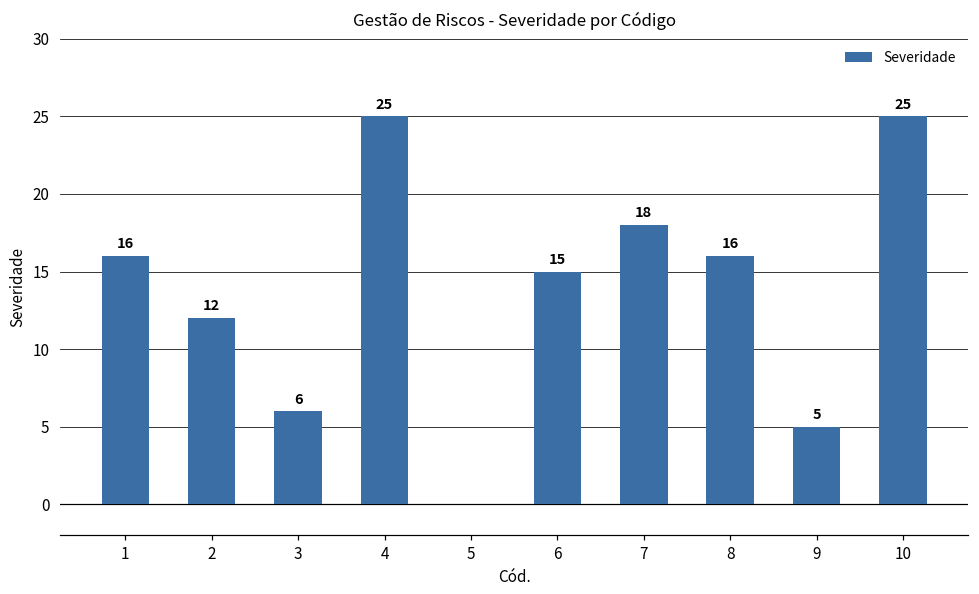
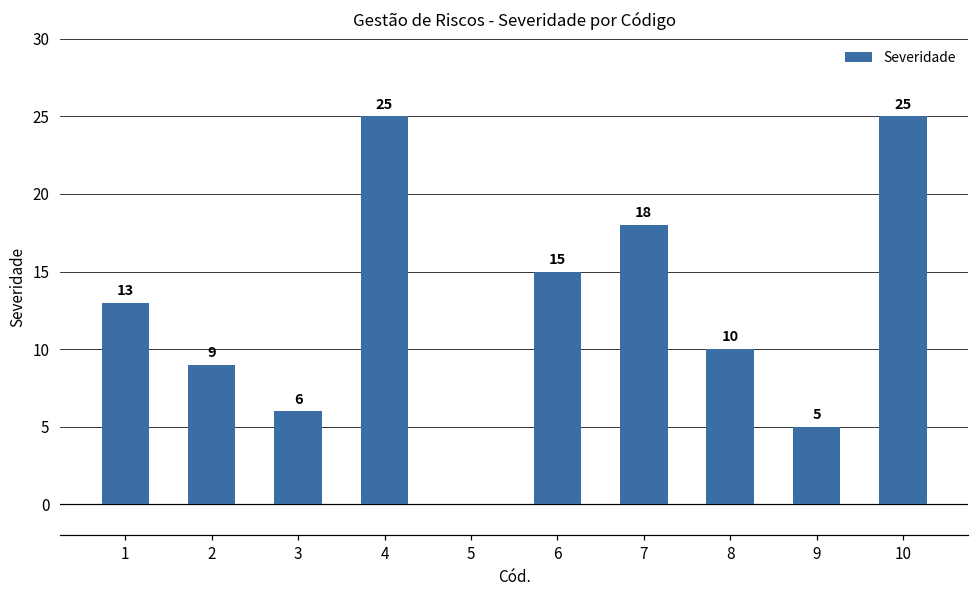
1: 16 -> 13
2: 12 -> 9
8: 16 -> 10
